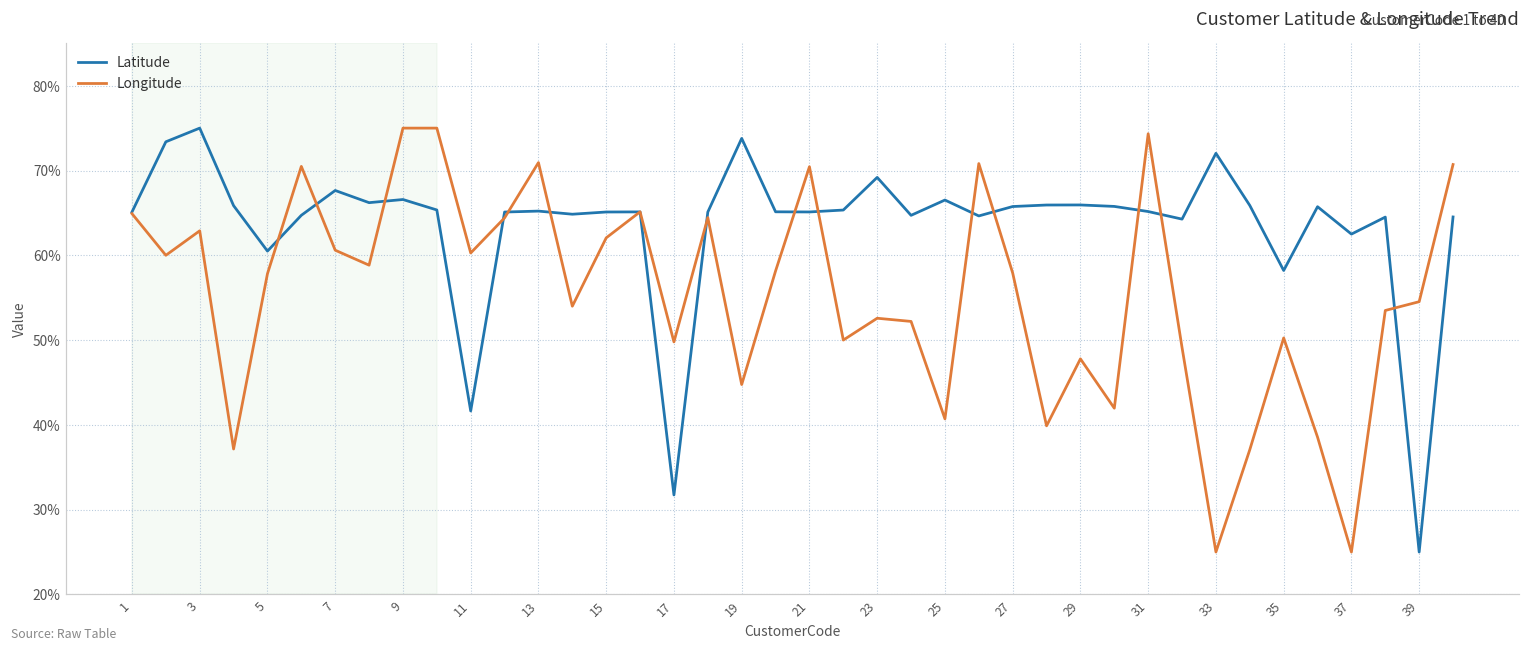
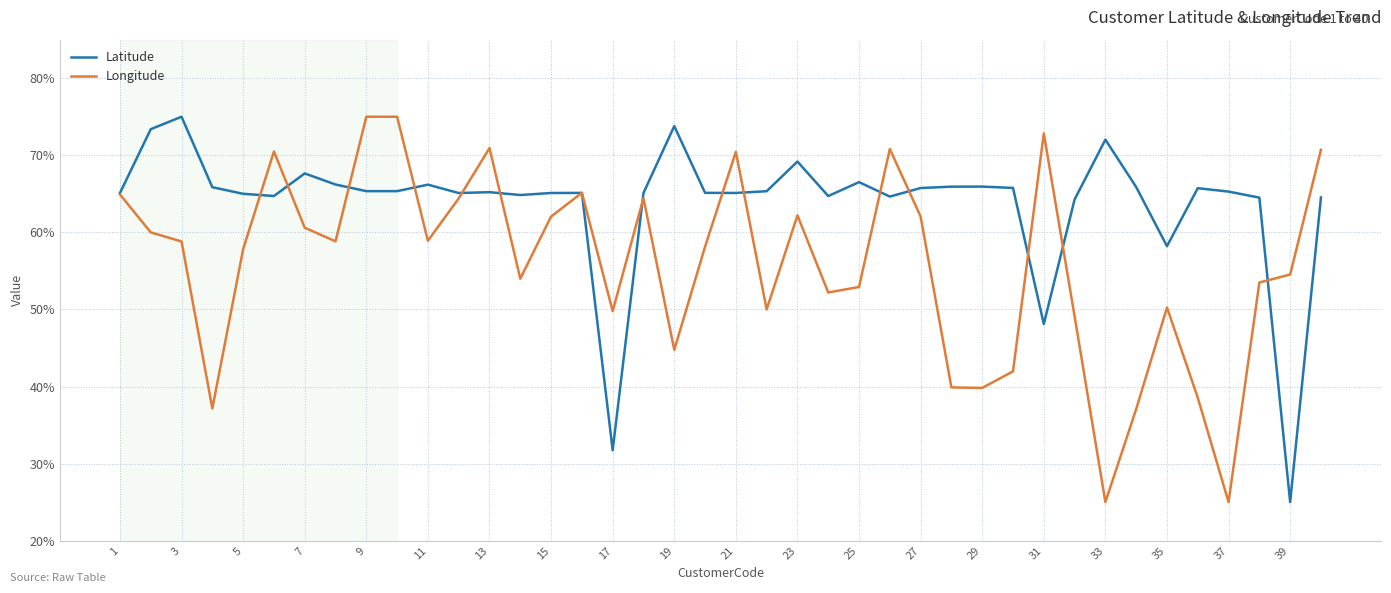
Longitude, 3: 63% -> 59%
Latitude, 5: 60% -> 65%
Latitude, 9: 67% -> 65%
Latitude, 11: 42% -> 66%
Longitude, 11: 60% -> 59%
Longitude, 23: 53% -> 62%
Longitude, 25: 41% -> 53%
Longitude, 27: 58% -> 62%
Longitude, 29: 48% -> 40%
Latitude, 31: 65% -> 48%
Longitude, 31: 74% -> 73%
Latitude, 37: 62% -> 65%
